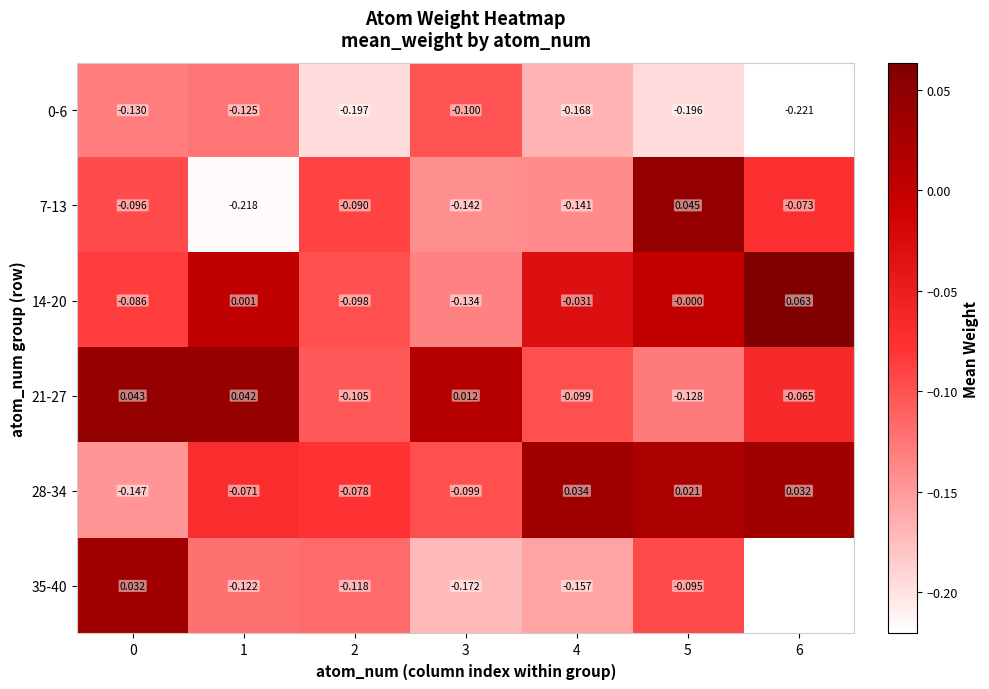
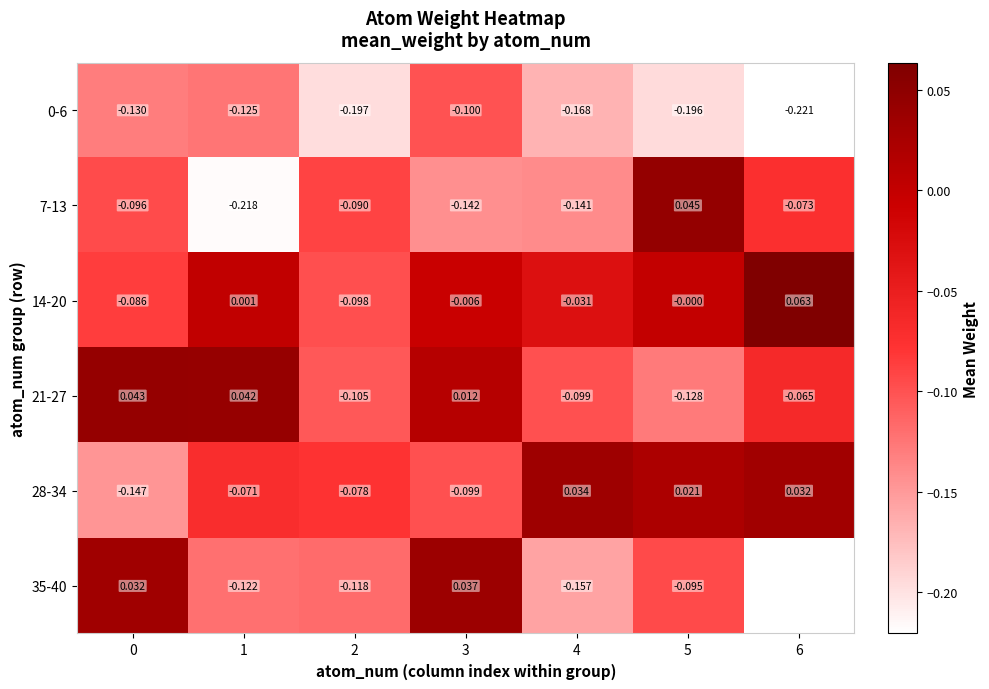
14-20, 3: -0.134 -> -0.006
35-40, 3: -0.172 -> 0.037
